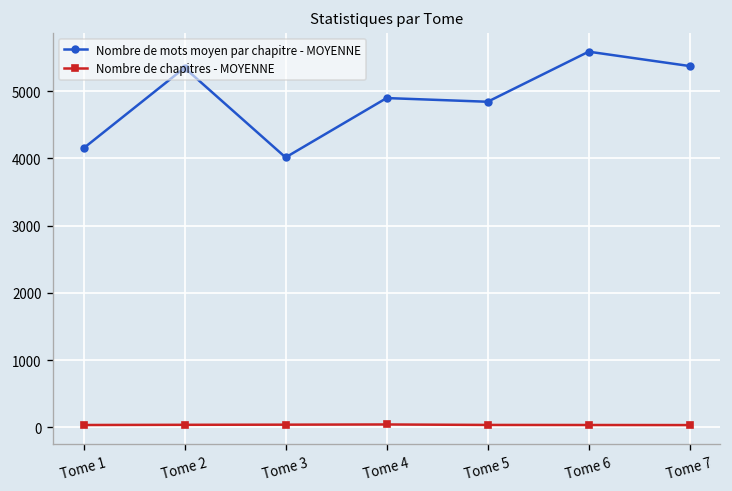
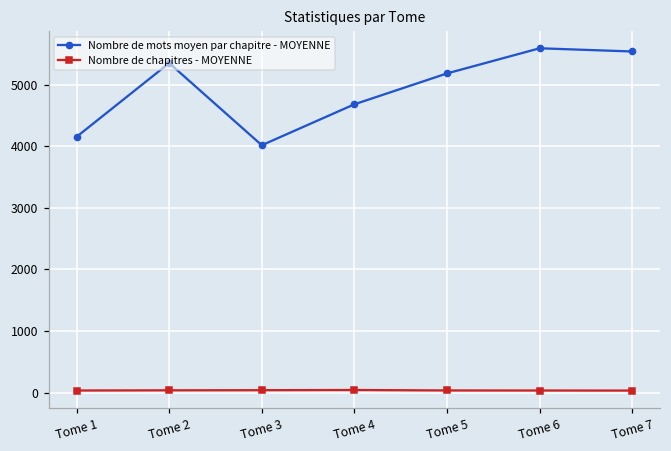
Nombre de mots moyen par chapitre - MOYENNE, Tome 4: 4900 -> 4700
Nombre de mots moyen par chapitre - MOYENNE, Tome 5: 4800 -> 5200
Nombre de mots moyen par chapitre - MOYENNE, Tome 7: 5400 -> 5500
